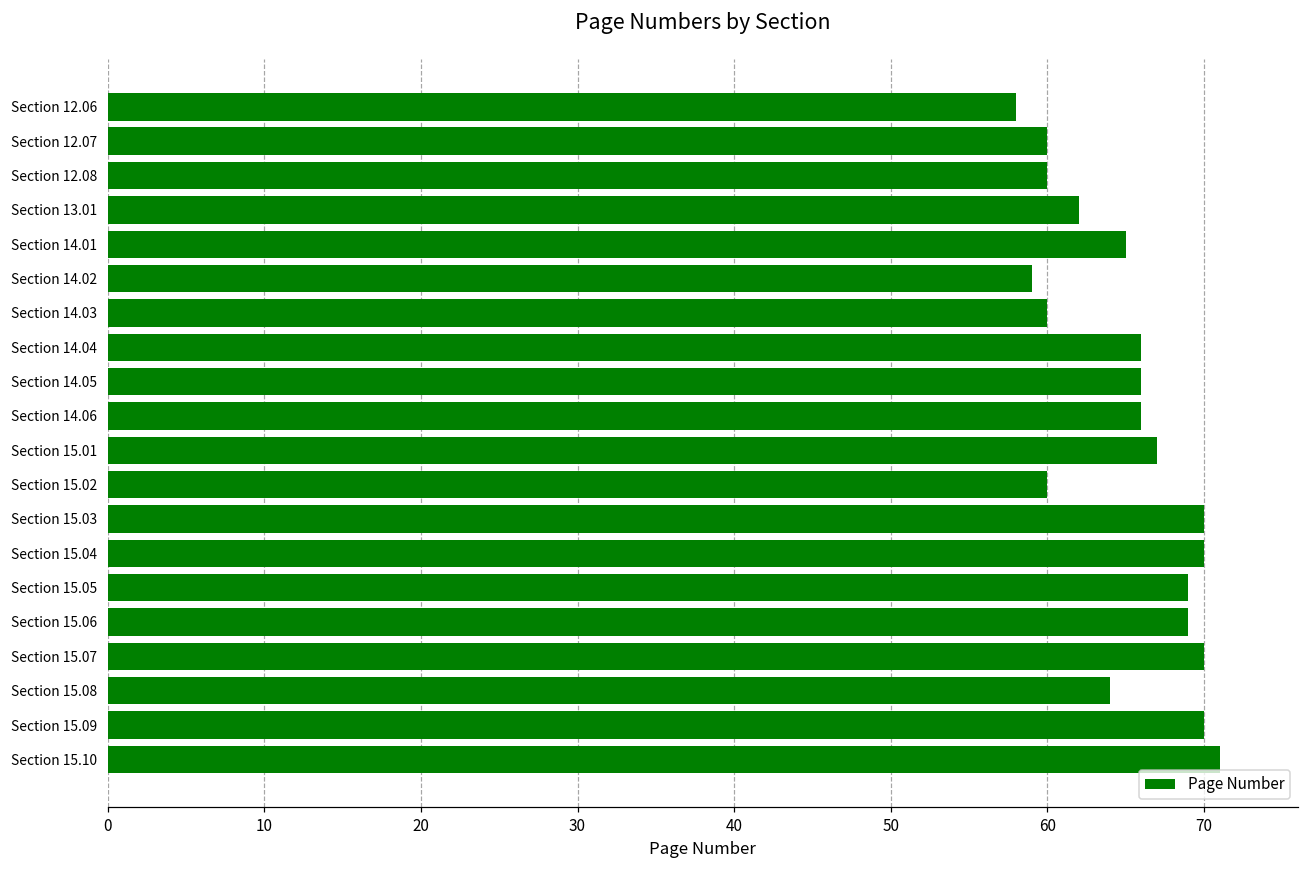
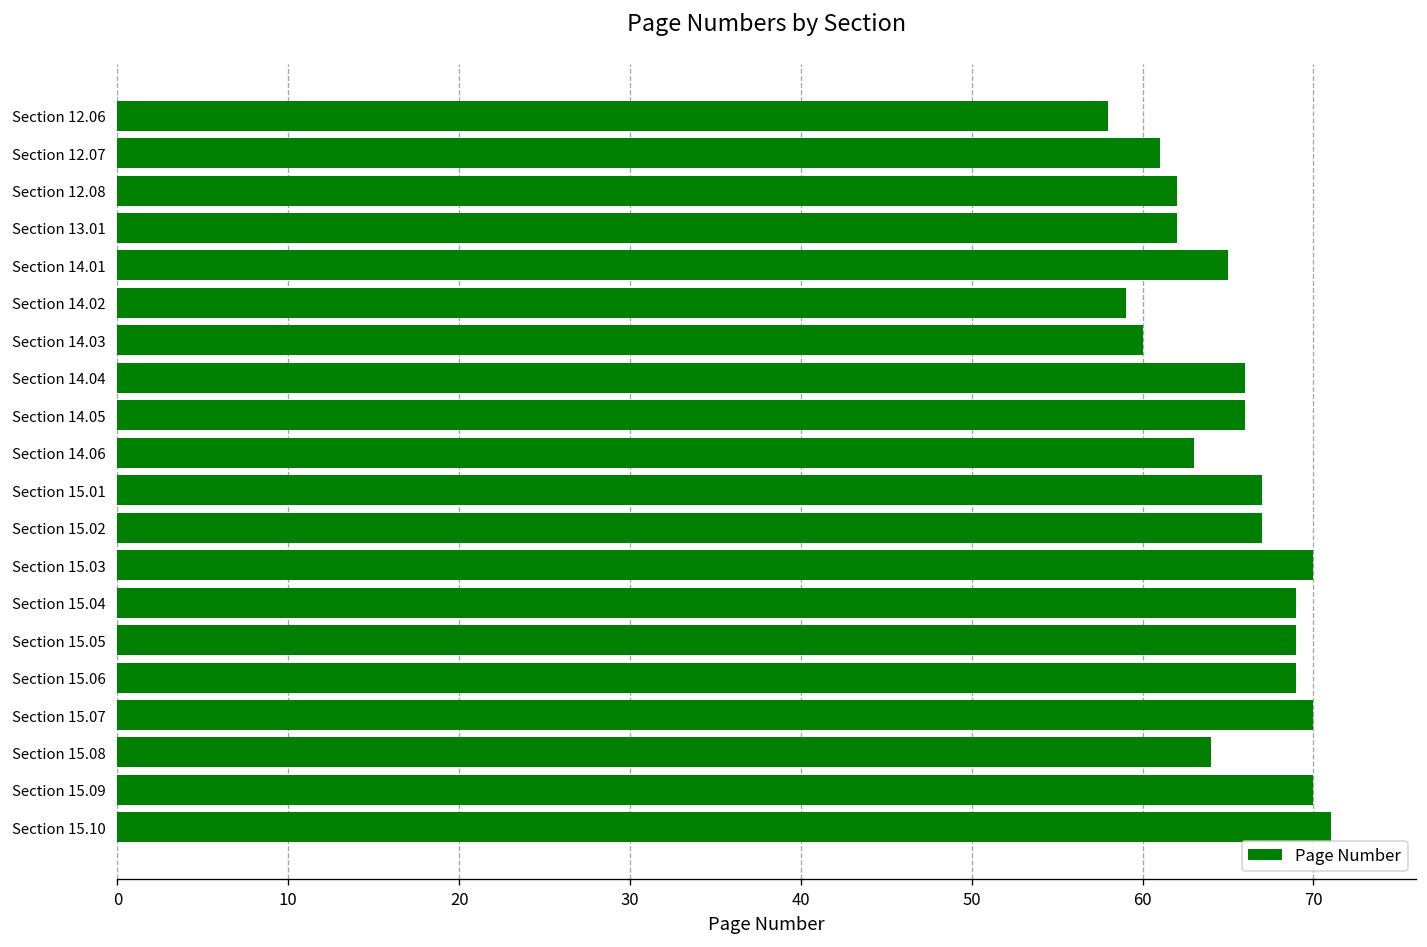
Section 12.07: 60 -> 61
Section 12.08: 60 -> 62
Section 14.06: 66 -> 63
Section 15.02: 60 -> 67
Section 15.04: 70 -> 69
